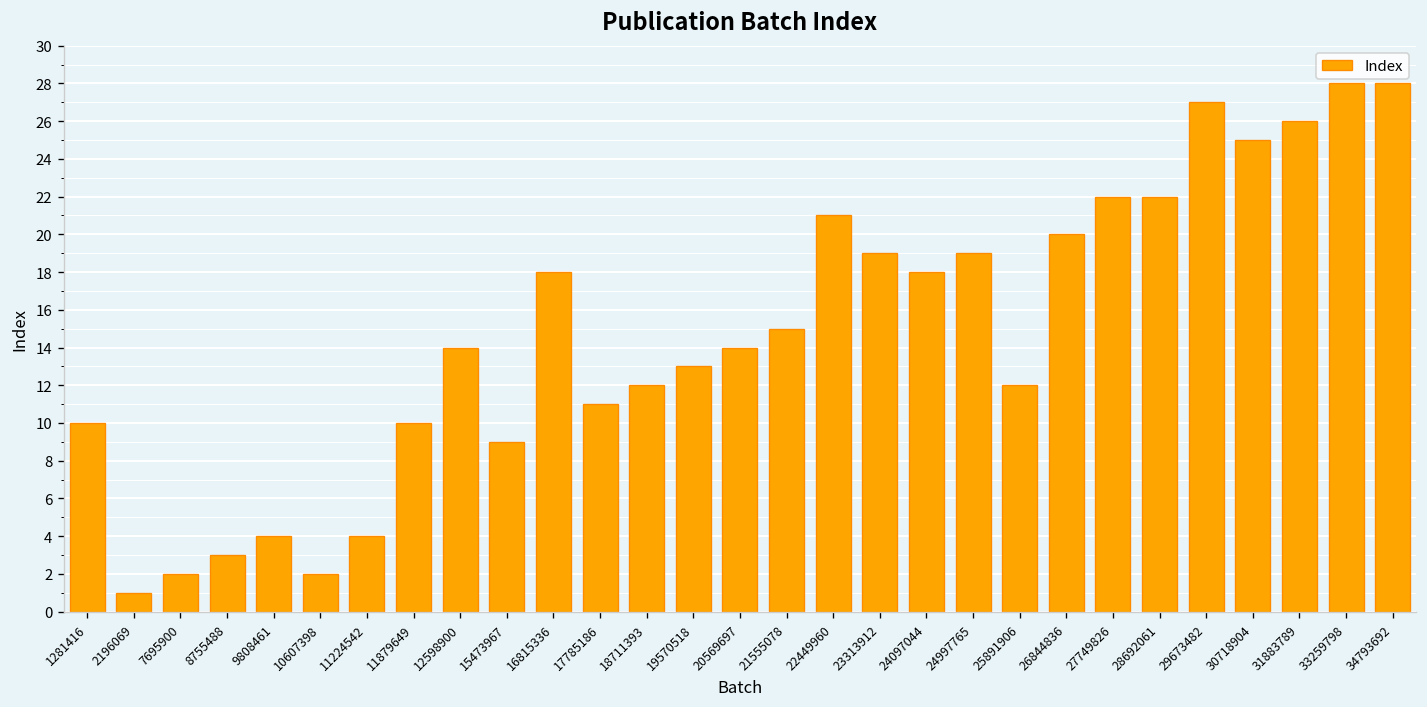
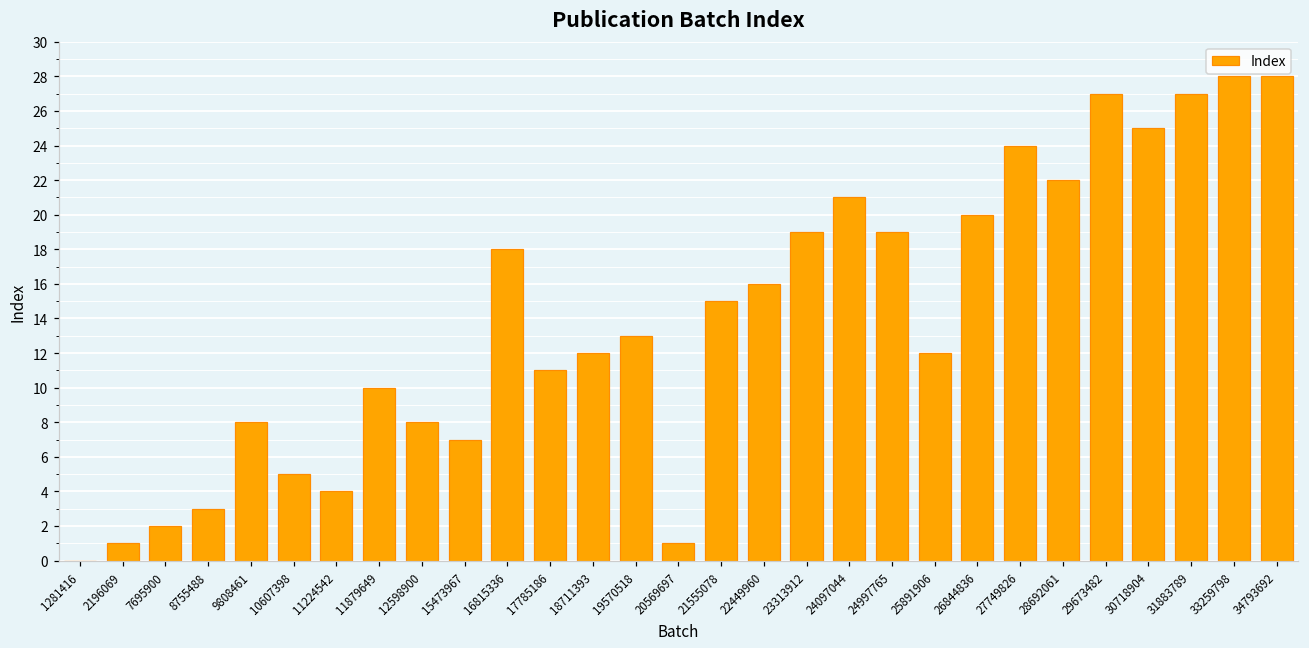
1281416: 10 -> 0
9808461: 4 -> 8
10607398: 2 -> 5
12598900: 14 -> 8
15473967: 9 -> 7
20569697: 14 -> 1
22449960: 21 -> 16
24097044: 18 -> 21
27749826: 22 -> 24
31883789: 26 -> 27
